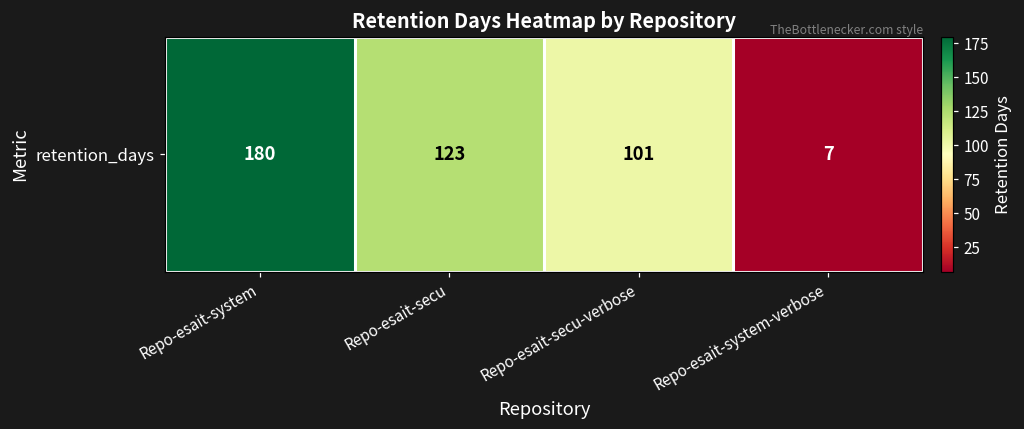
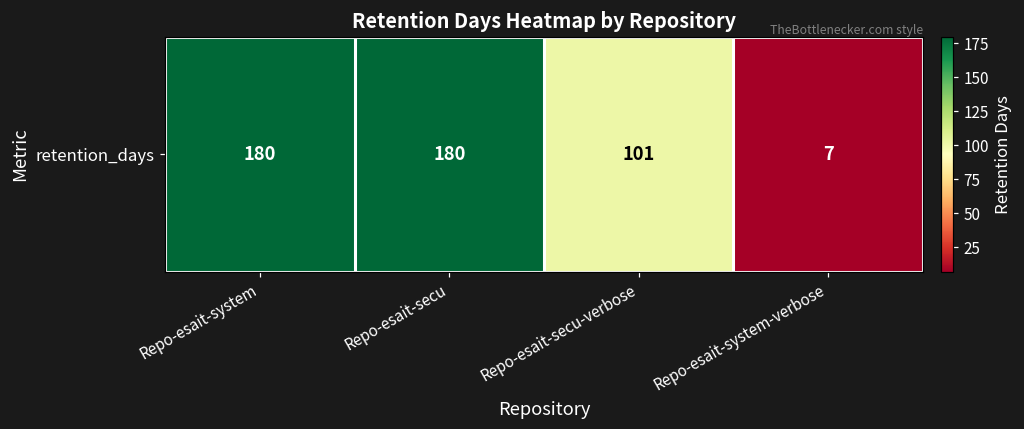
retention_days, Repo-esait-secu: 123 -> 180
